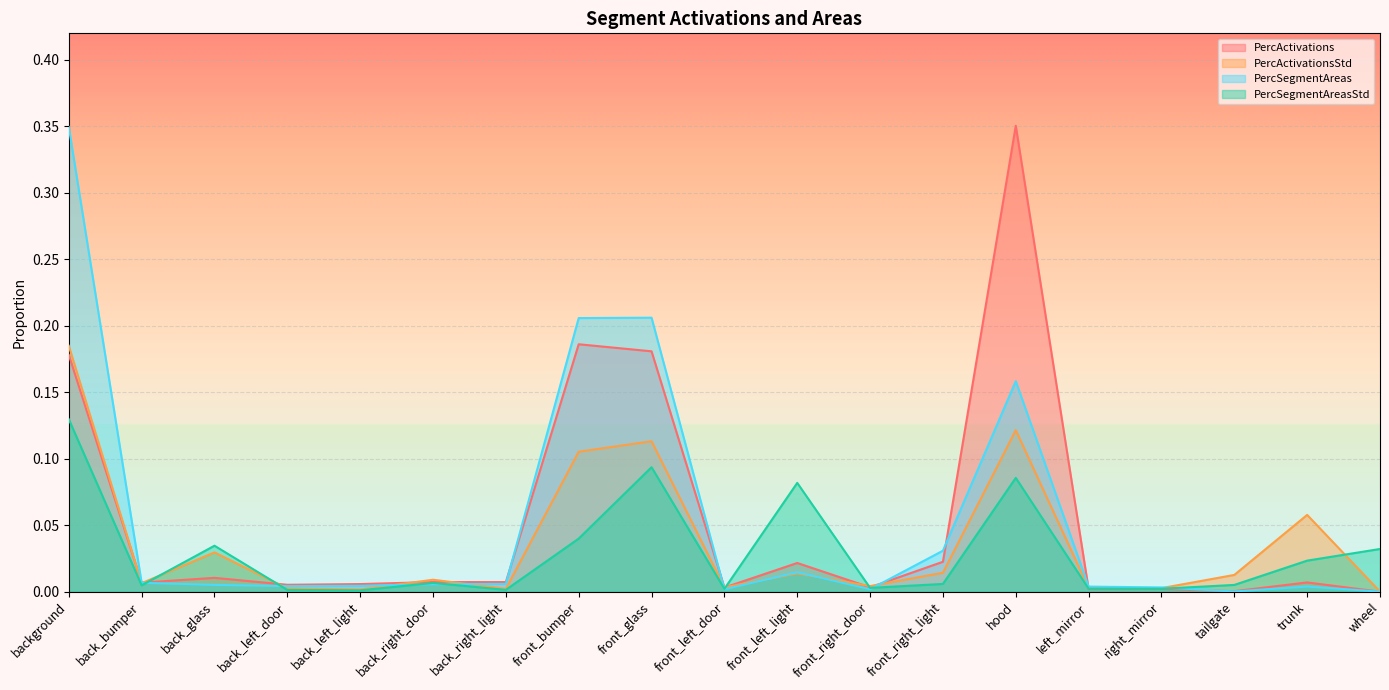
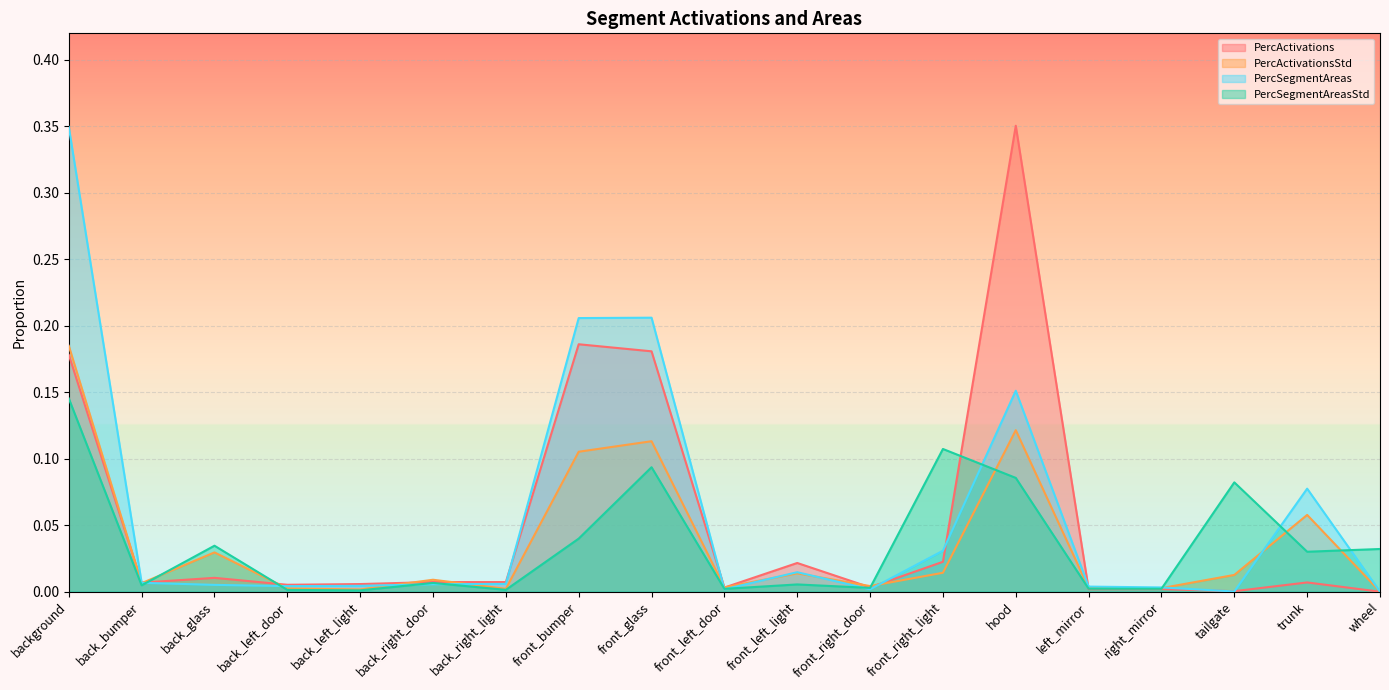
PercSegmentAreasStd, background: 0.130 -> 0.145
PercSegmentAreasStd, front_left_light: 0.082 -> 0.005
PercSegmentAreasStd, front_right_light: 0.006 -> 0.107
PercSegmentAreas, hood: 0.158 -> 0.151
PercSegmentAreasStd, tailgate: 0.005 -> 0.082
PercSegmentAreas, trunk: 0.004 -> 0.078
PercSegmentAreasStd, trunk: 0.023 -> 0.030
